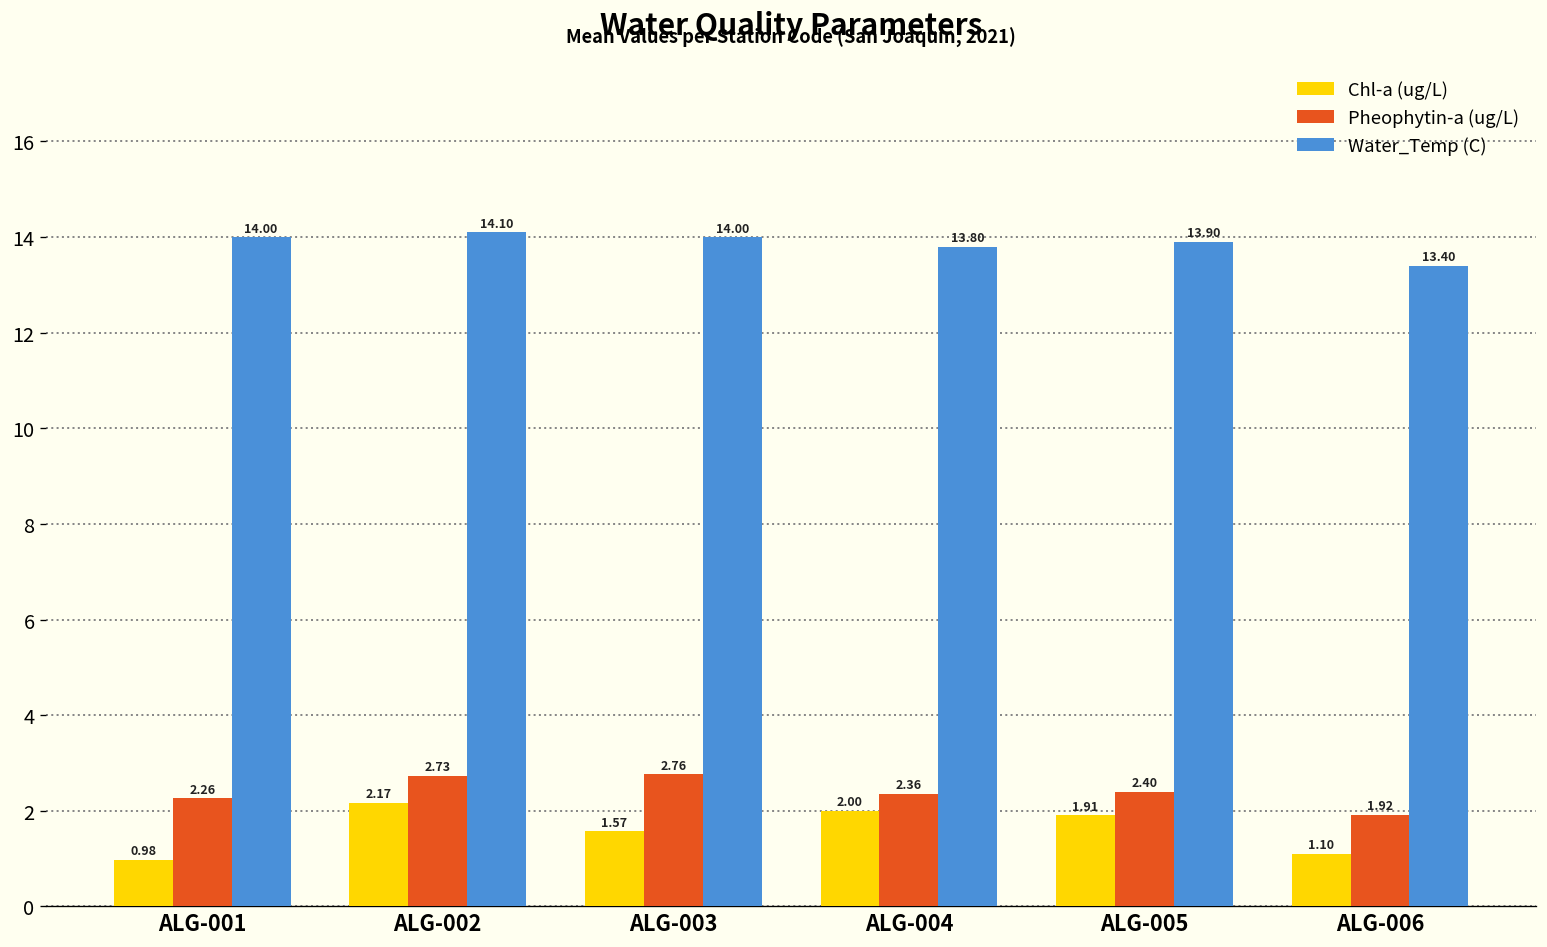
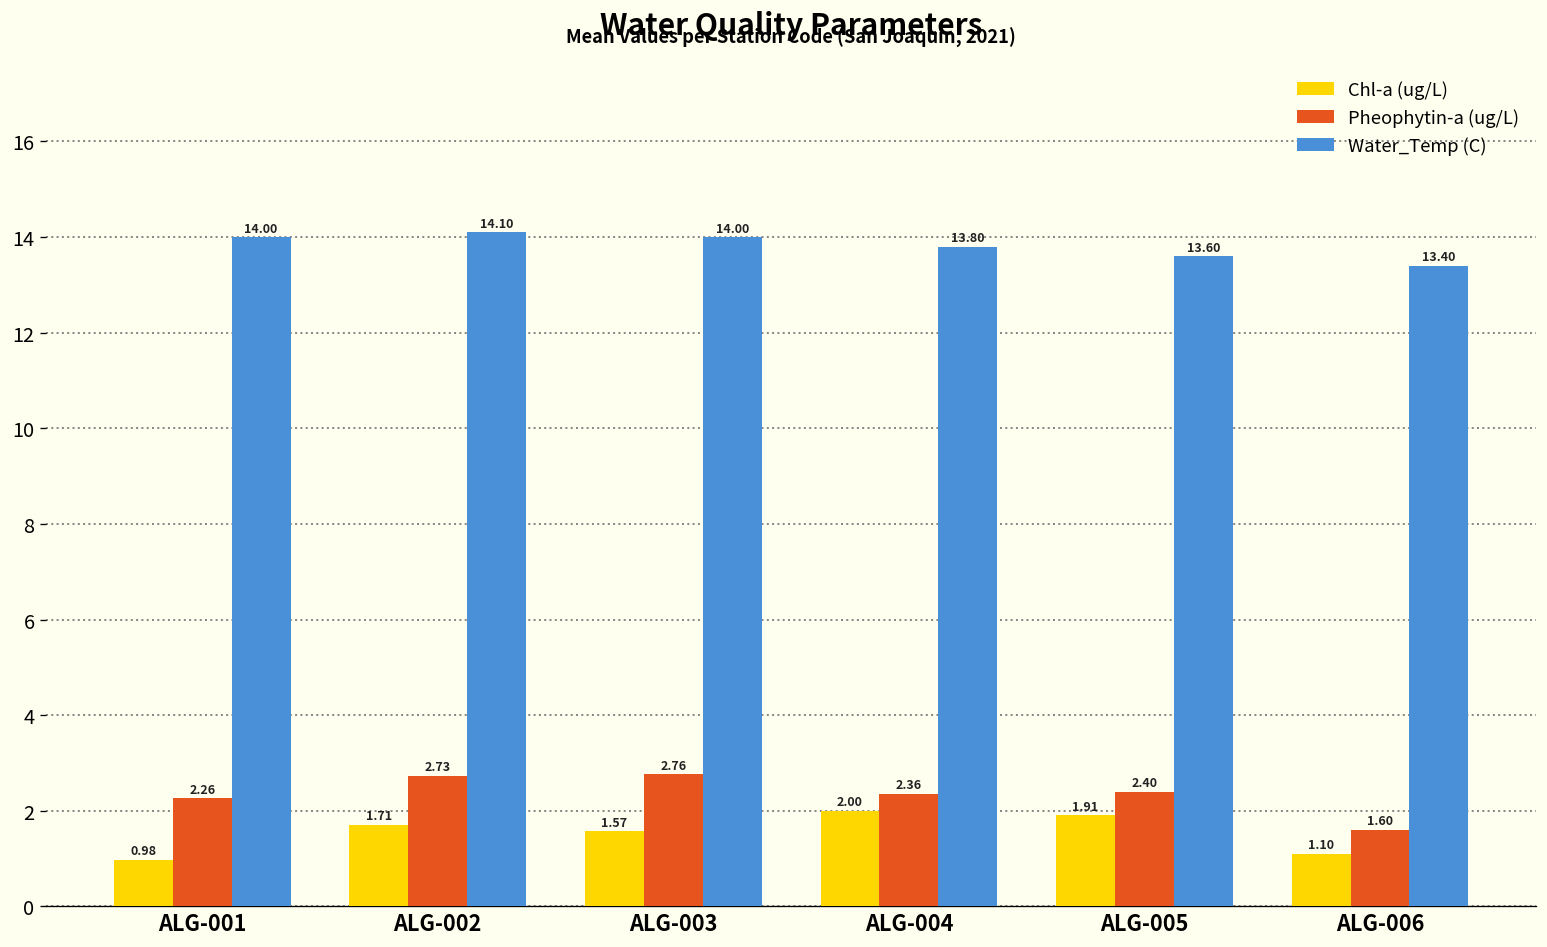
Chl-a (ug/L), ALG-002: 2.17 -> 1.71
Water_Temp (C), ALG-005: 13.90 -> 13.60
Pheophytin-a (ug/L), ALG-006: 1.92 -> 1.60
